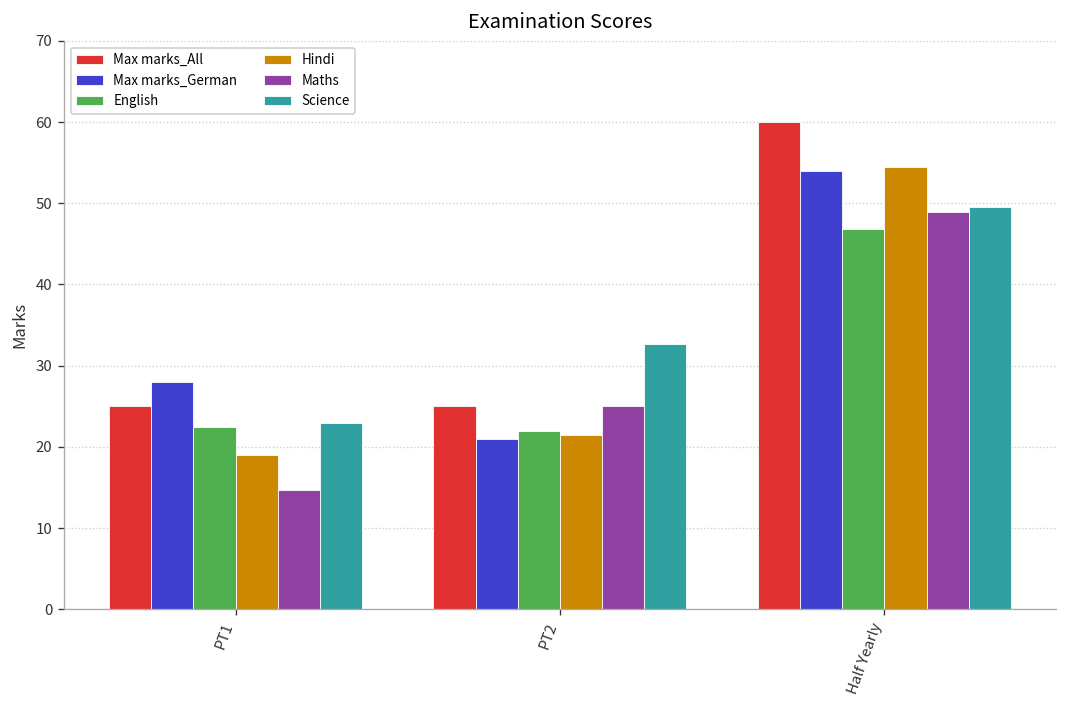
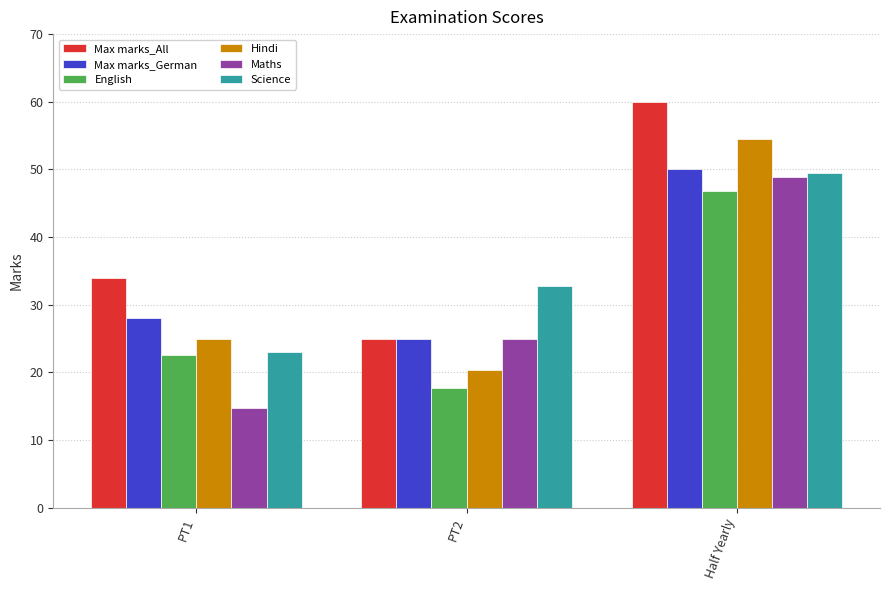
Max marks_All, PT1: 25 -> 34
Hindi, PT1: 19 -> 25
Max marks_German, PT2: 21 -> 25
English, PT2: 22 -> 18
Hindi, PT2: 22 -> 20
Max marks_German, Half Yearly: 54 -> 50
